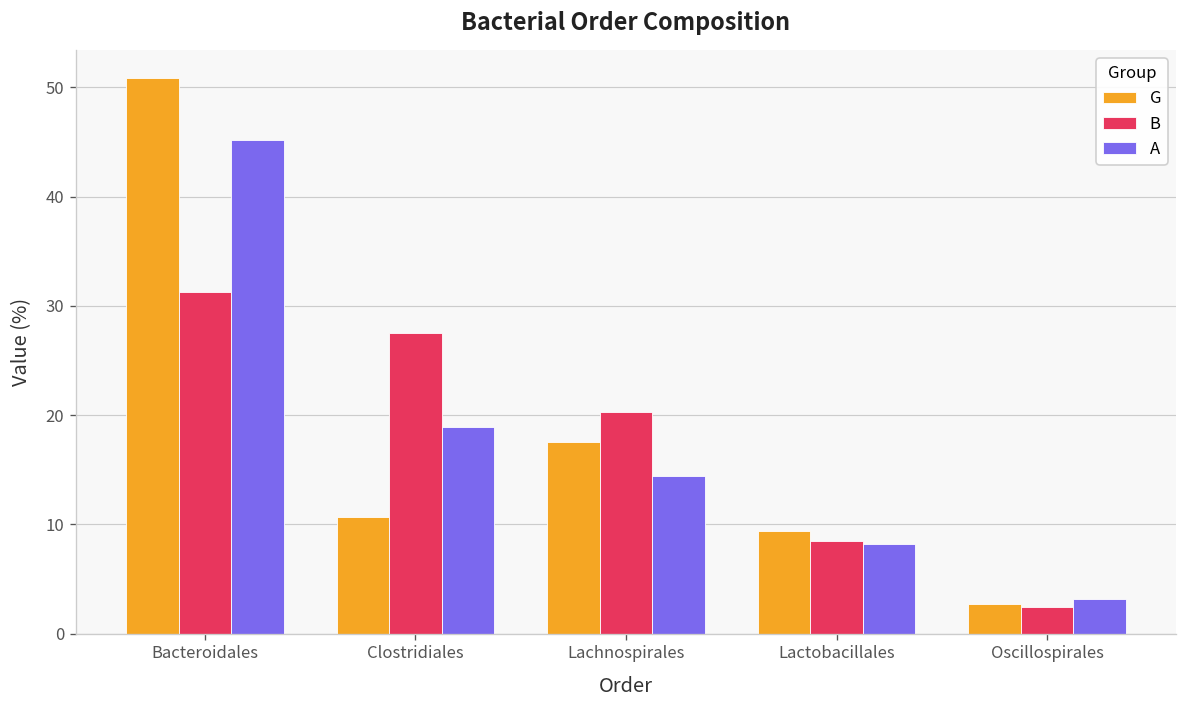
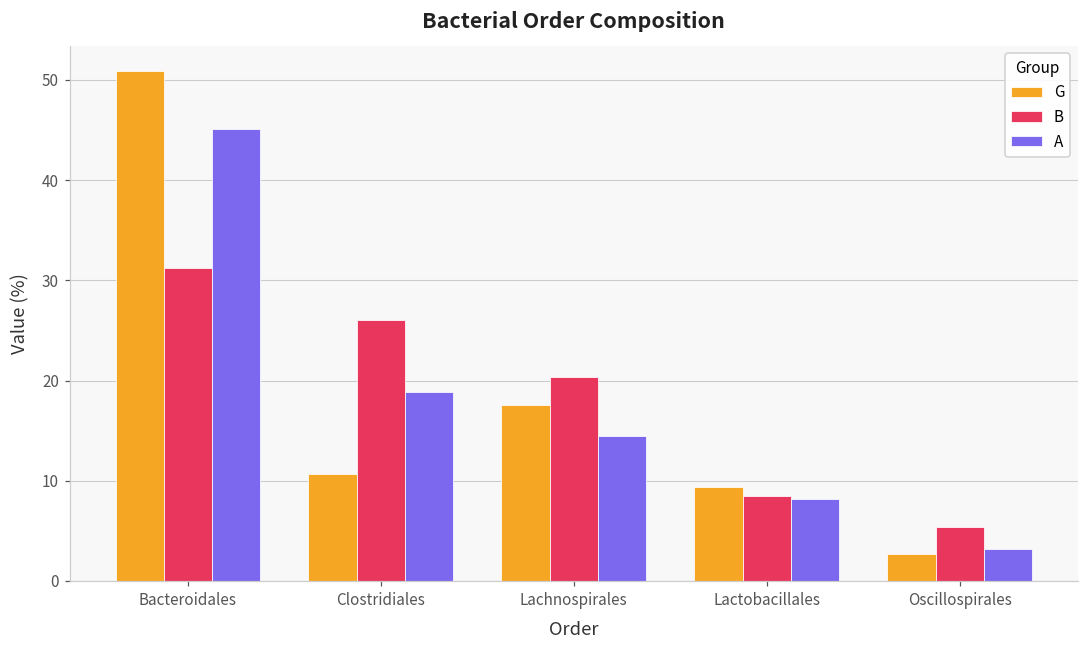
B, Clostridiales: 28 -> 26
B, Oscillospirales: 2 -> 5
